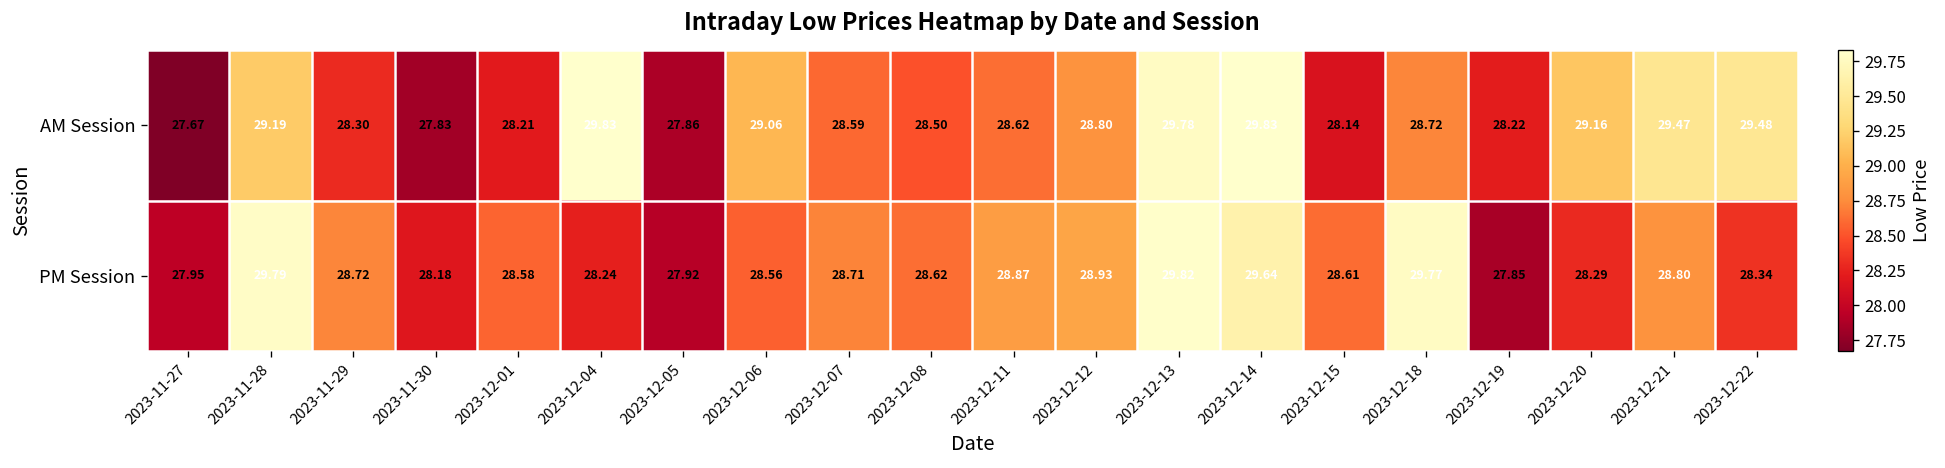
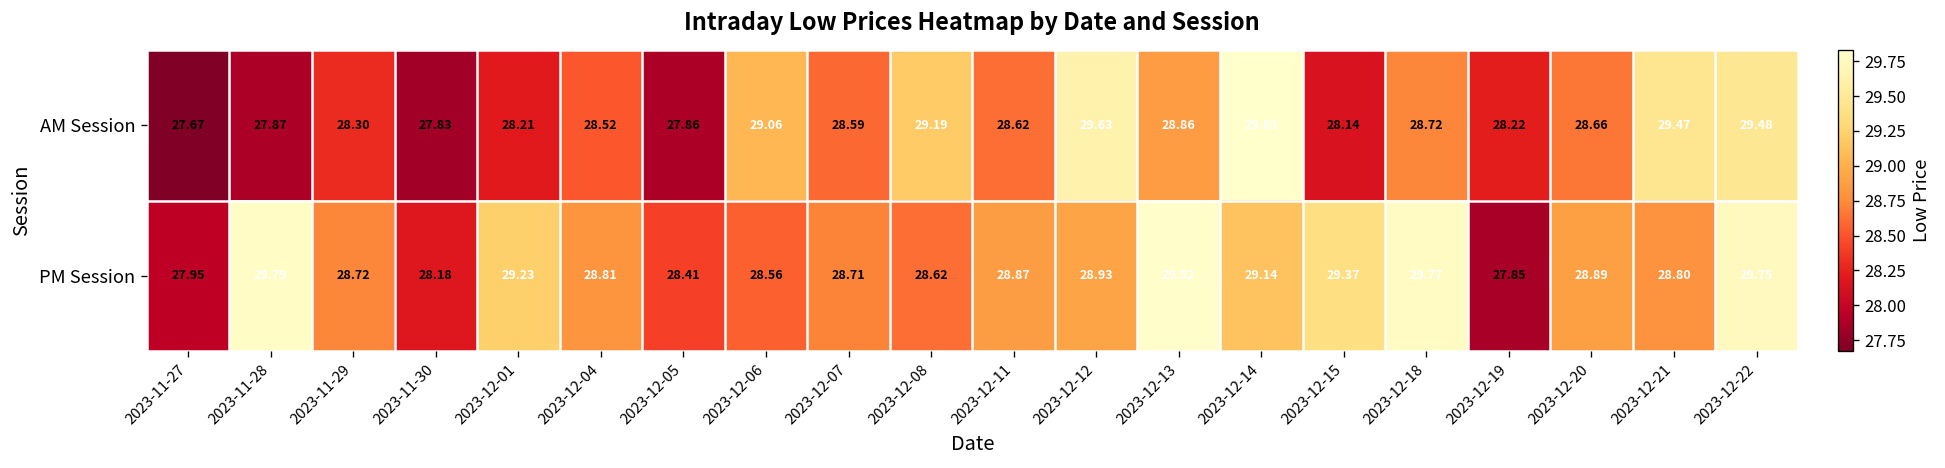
AM Session, 2023-11-28: 29.19 -> 27.87
AM Session, 2023-12-04: 29.83 -> 28.52
AM Session, 2023-12-08: 28.50 -> 29.19
AM Session, 2023-12-12: 28.80 -> 29.63
AM Session, 2023-12-13: 29.78 -> 28.86
AM Session, 2023-12-20: 29.16 -> 28.66
PM Session, 2023-12-01: 28.58 -> 29.23
PM Session, 2023-12-04: 28.24 -> 28.81
PM Session, 2023-12-05: 27.92 -> 28.41
PM Session, 2023-12-14: 29.64 -> 29.14
PM Session, 2023-12-15: 28.61 -> 29.37
PM Session, 2023-12-20: 28.29 -> 28.89
PM Session, 2023-12-22: 28.34 -> 29.75
